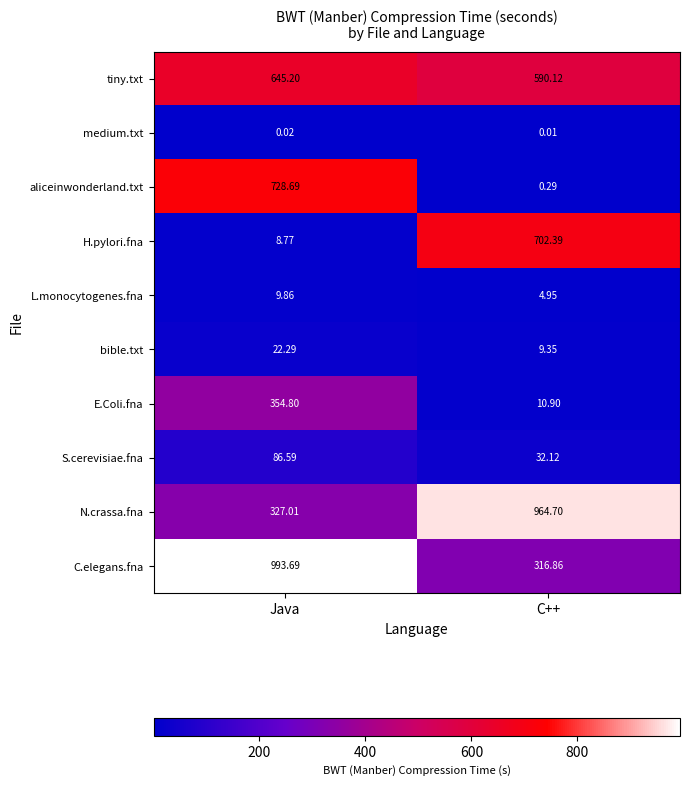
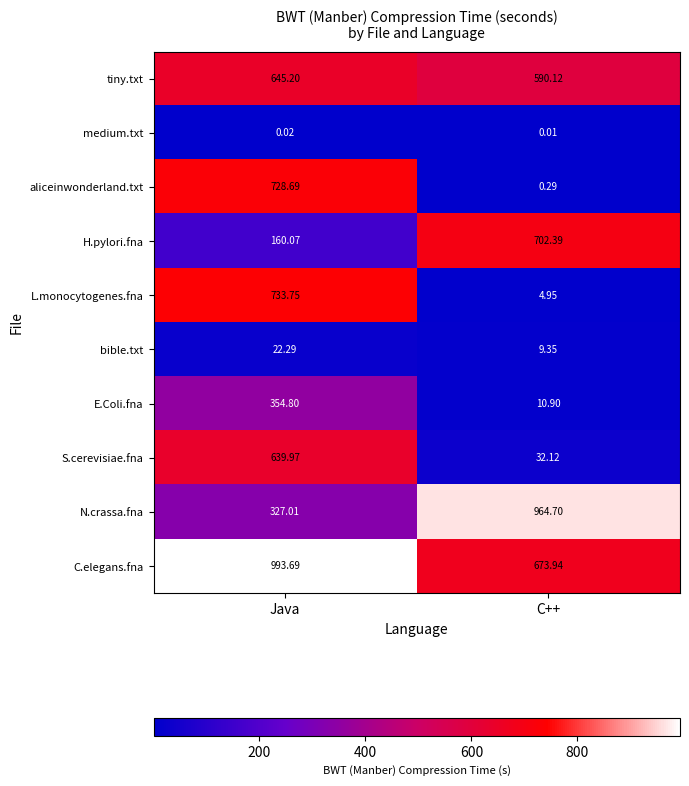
H.pylori.fna, Java: 8.77 -> 160.07
L.monocytogenes.fna, Java: 9.86 -> 733.75
S.cerevisiae.fna, Java: 86.59 -> 639.97
C.elegans.fna, C++: 316.86 -> 673.94
